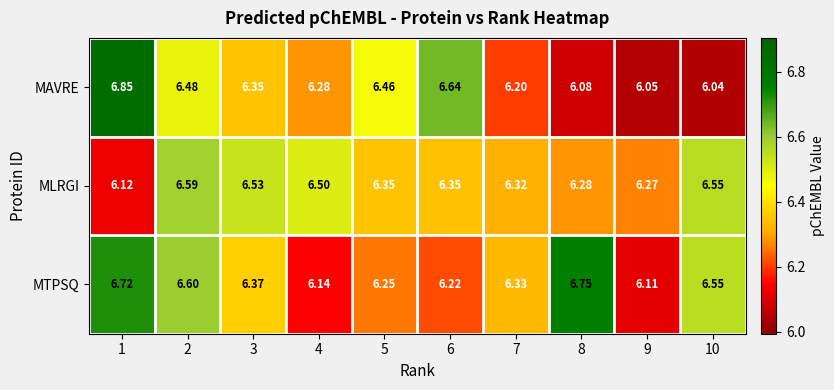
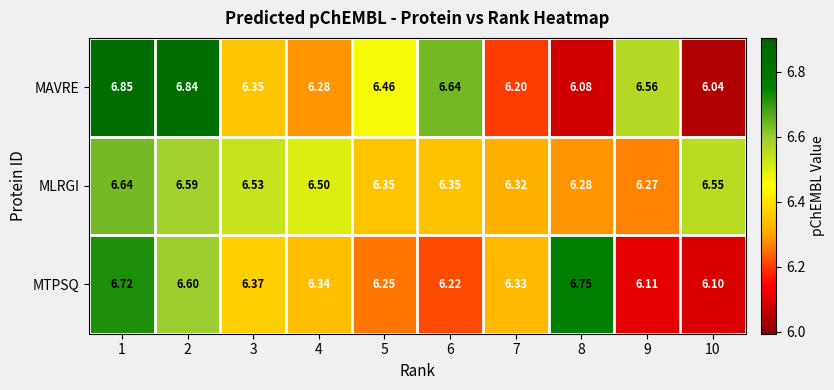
MAVRE, 2: 6.48 -> 6.84
MAVRE, 9: 6.05 -> 6.56
MLRGI, 1: 6.12 -> 6.64
MTPSQ, 4: 6.14 -> 6.34
MTPSQ, 10: 6.55 -> 6.10
